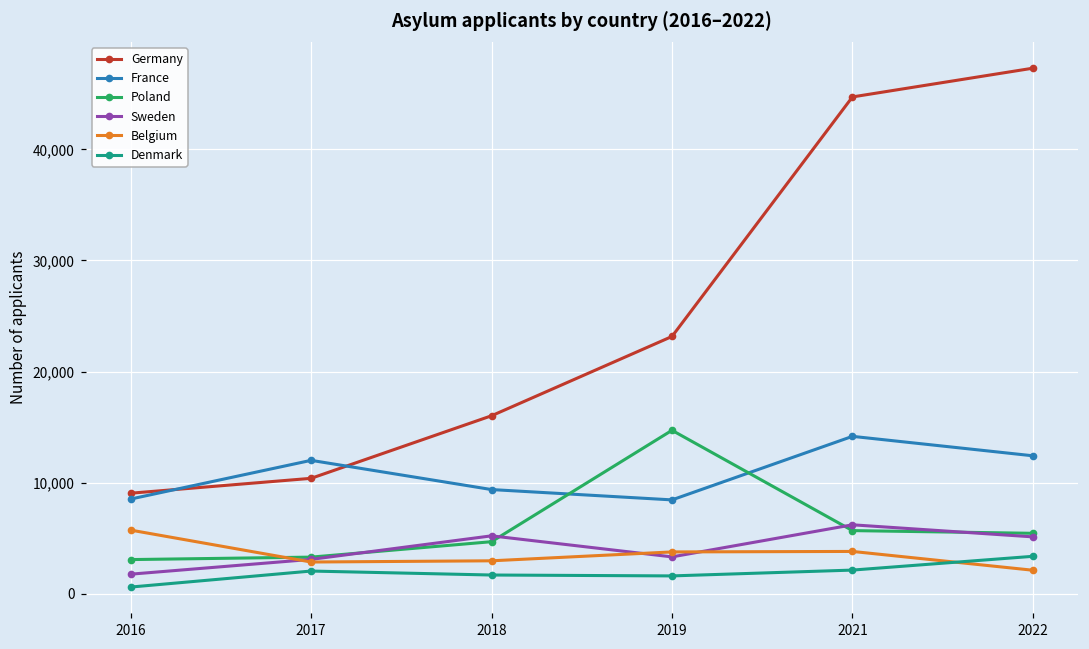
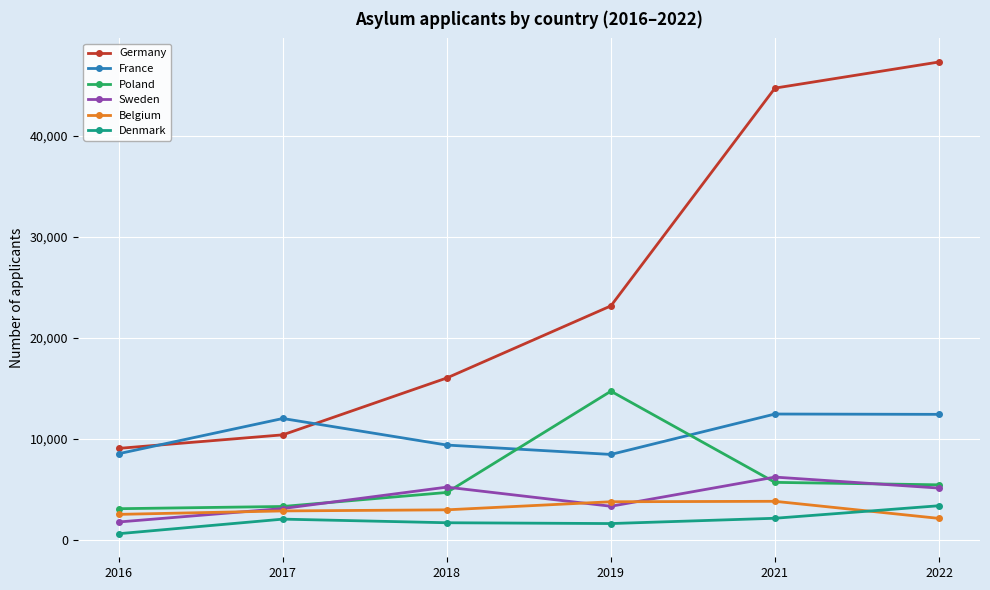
Belgium, 2016: 5,700 -> 2,500
France, 2021: 14,200 -> 12,400
